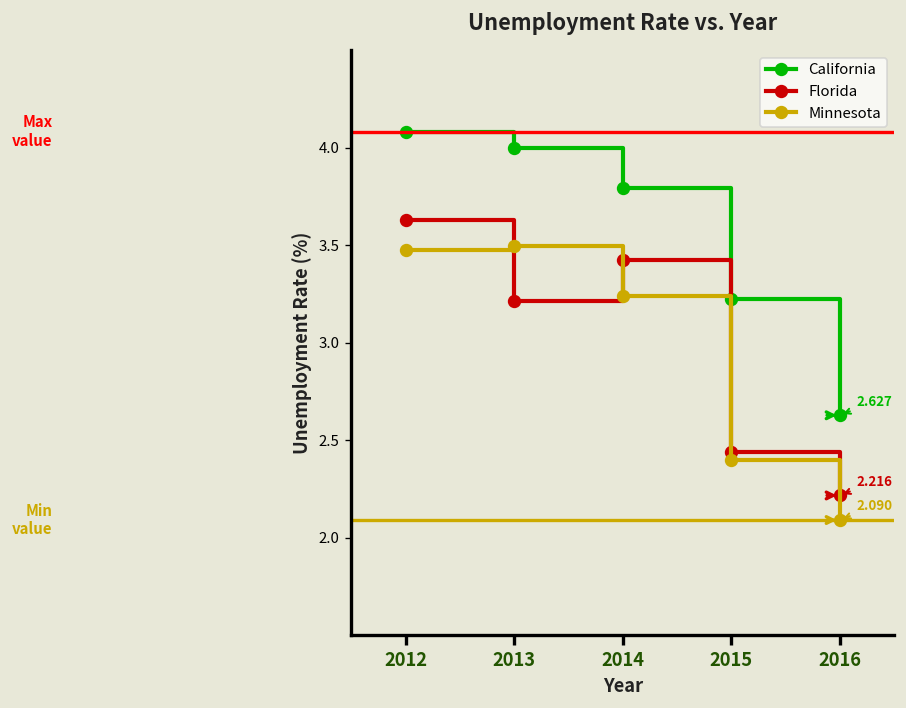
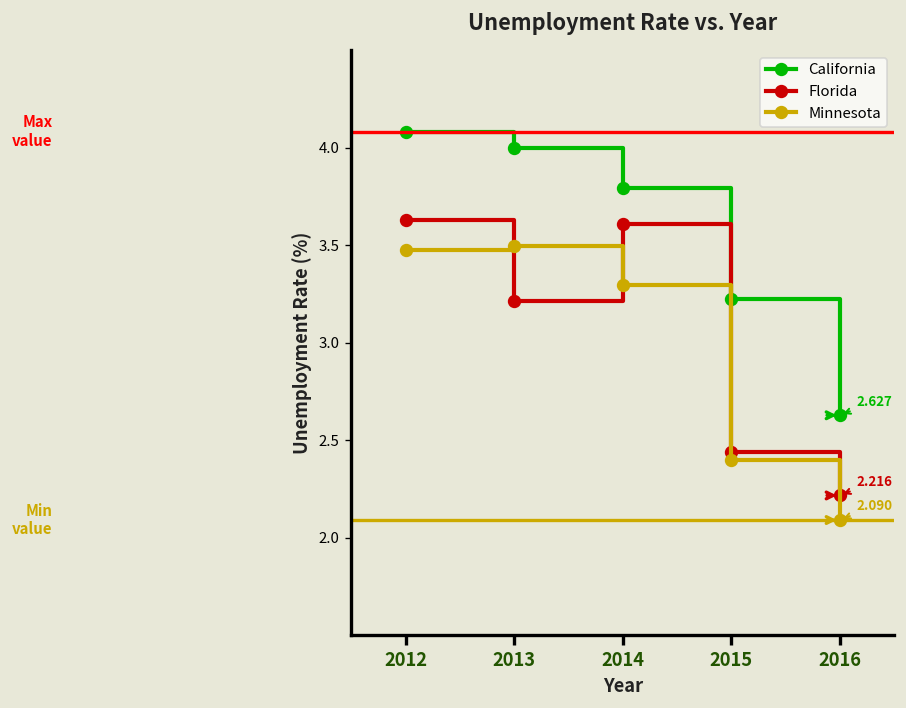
Florida, 2014: 3.42 -> 3.61
Minnesota, 2014: 3.24 -> 3.30
